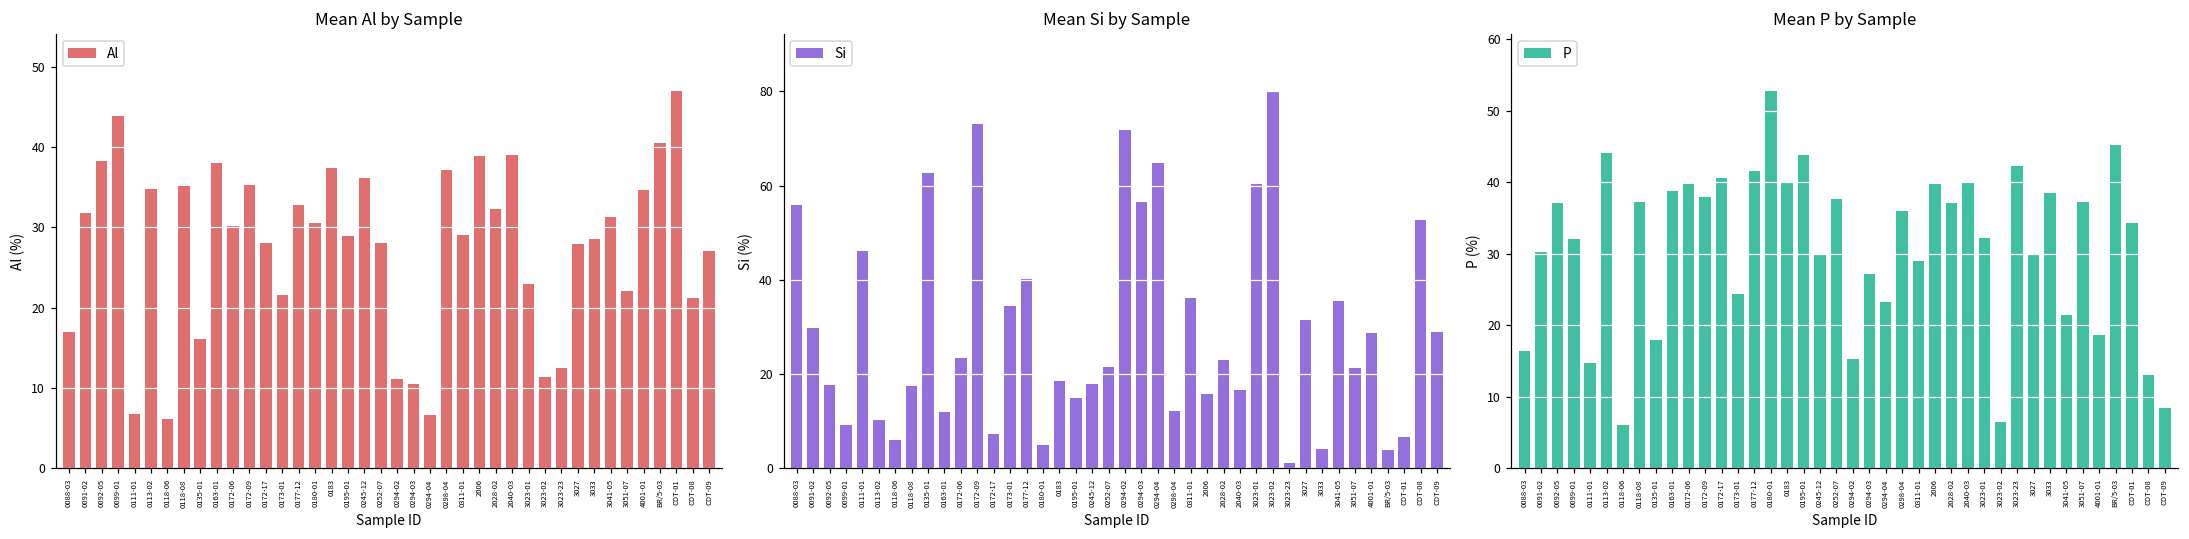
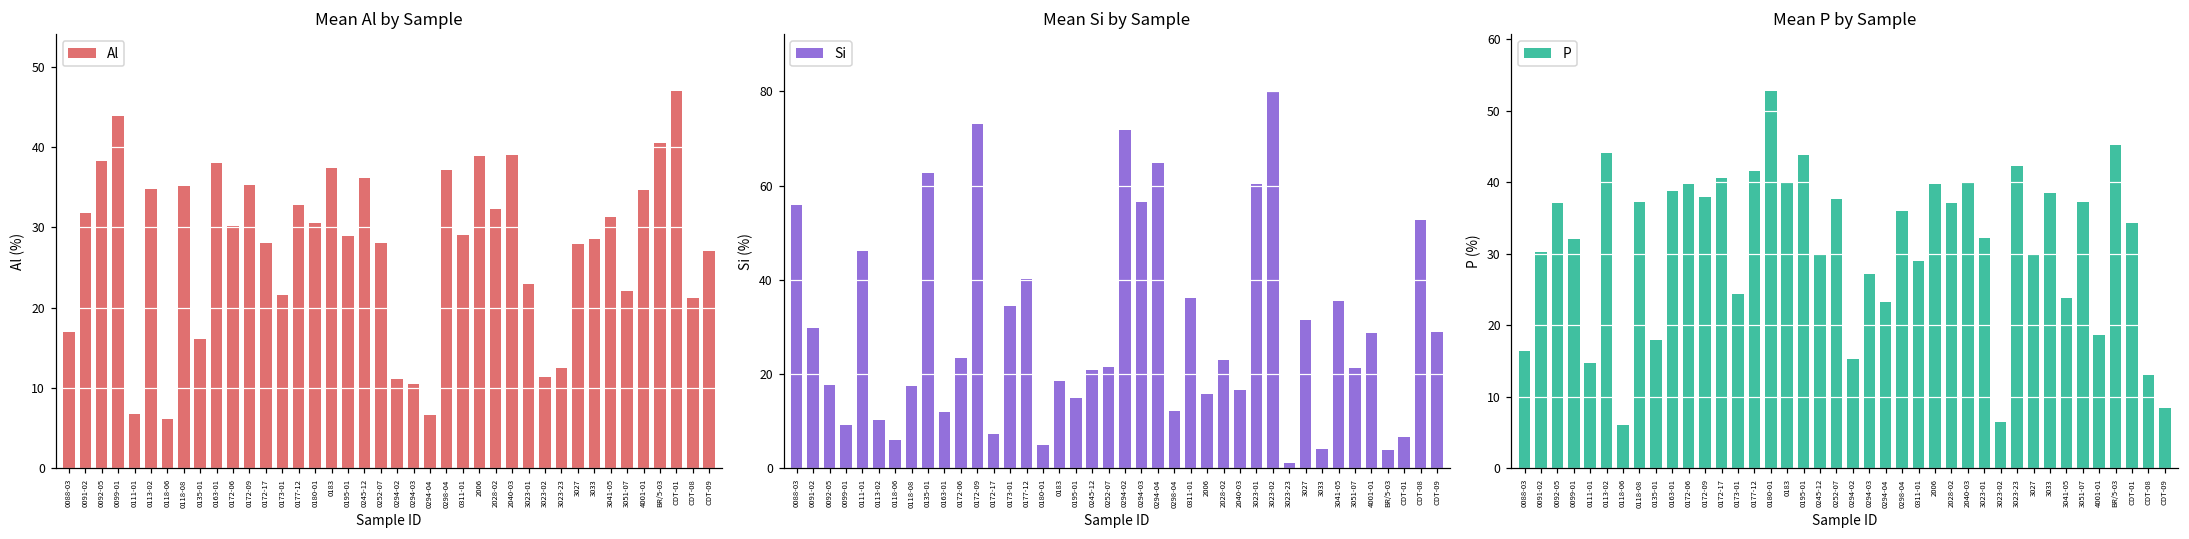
Mean Si by Sample, 0245-12: 18 -> 21
Mean P by Sample, 3041-05: 22 -> 24
